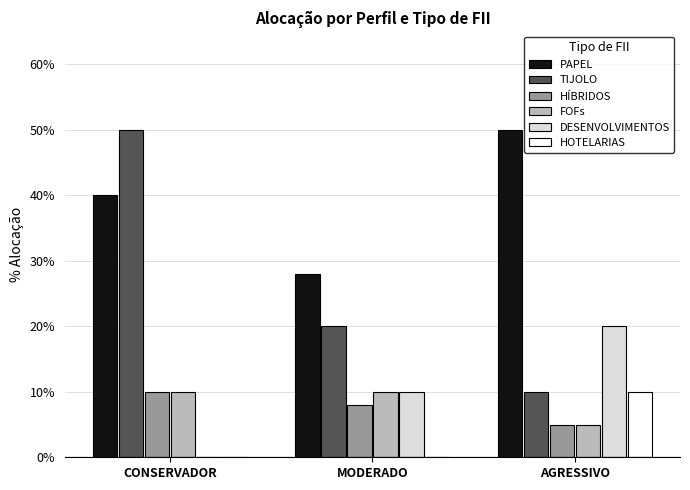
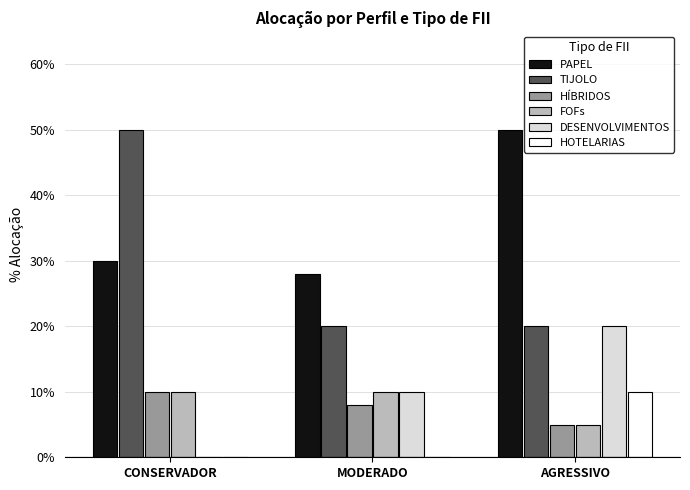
PAPEL, CONSERVADOR: 40% -> 30%
TIJOLO, AGRESSIVO: 10% -> 20%
